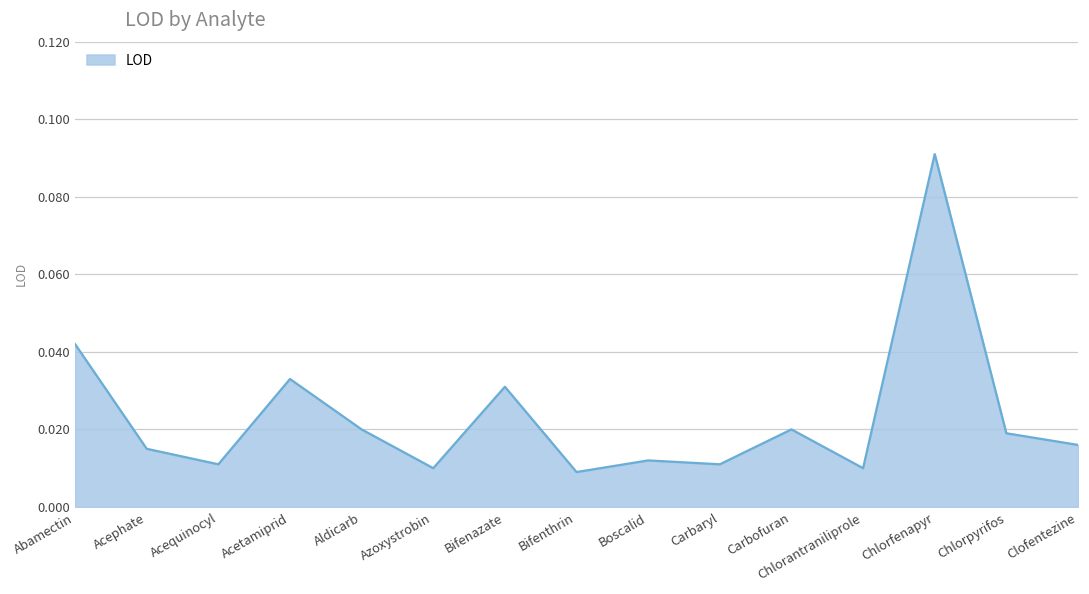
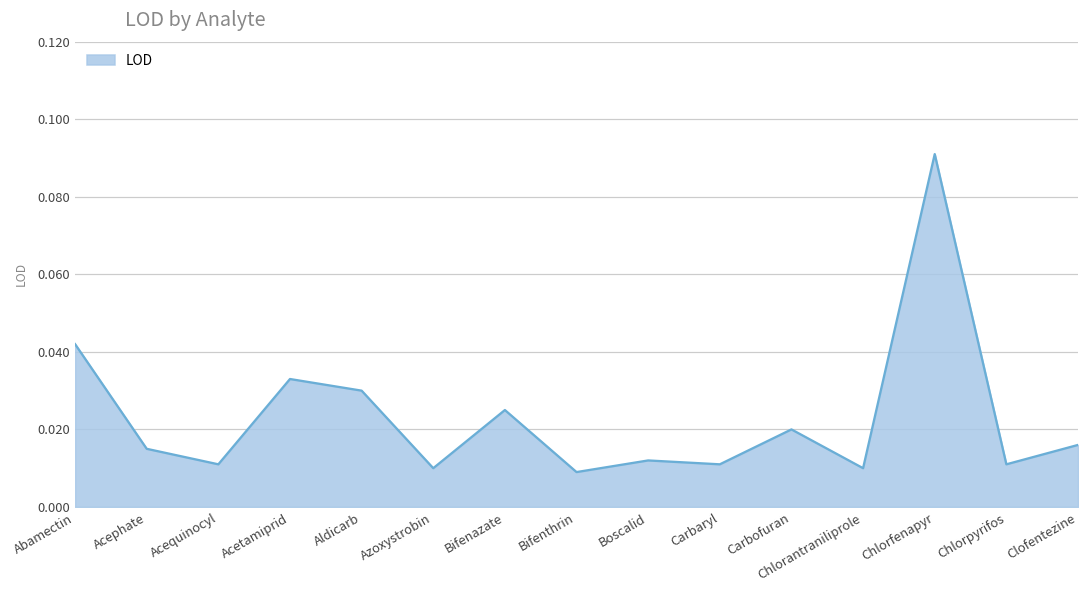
Aldicarb: 0.02 -> 0.03
Bifenazate: 0.031 -> 0.025
Chlorpyrifos: 0.019 -> 0.011
